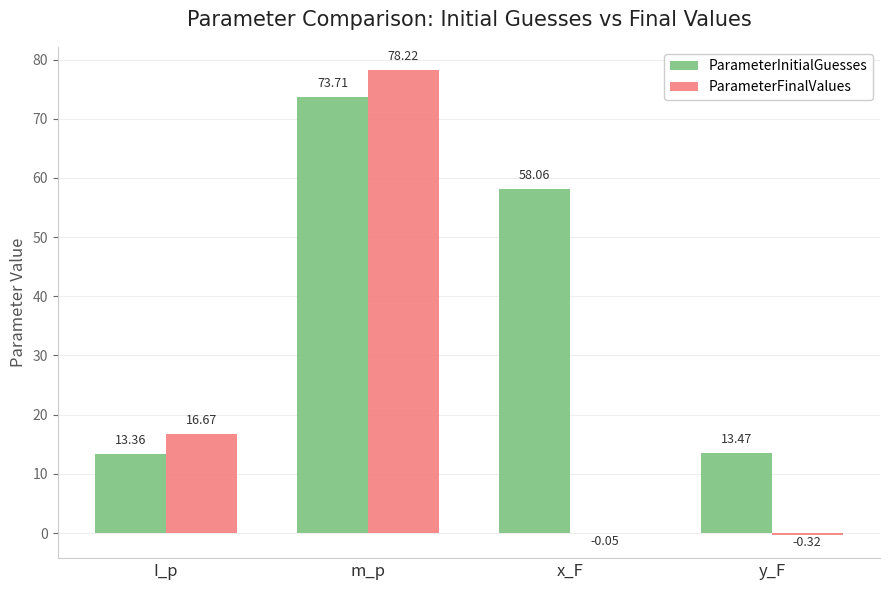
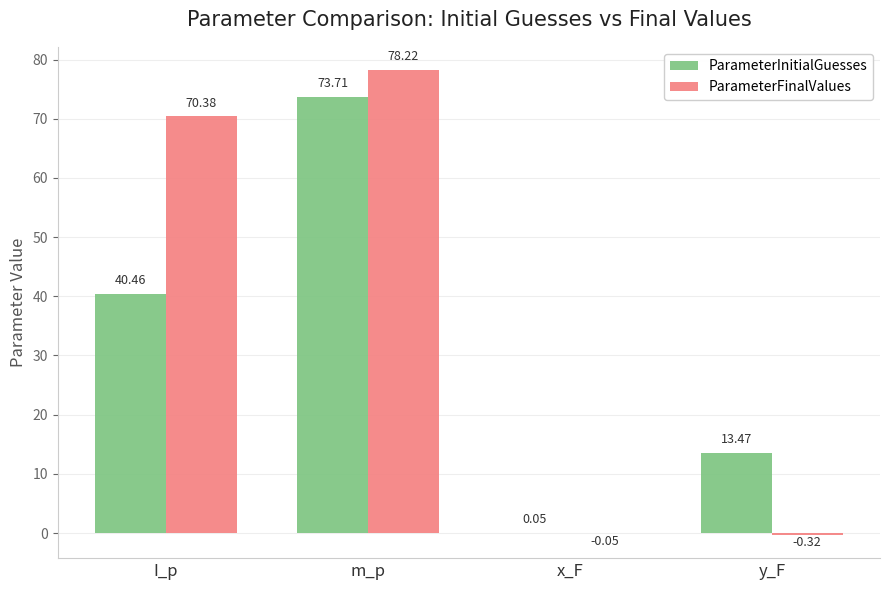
ParameterInitialGuesses, I_p: 13.36 -> 40.46
ParameterFinalValues, I_p: 16.67 -> 70.38
ParameterInitialGuesses, x_F: 58.06 -> 0.05
